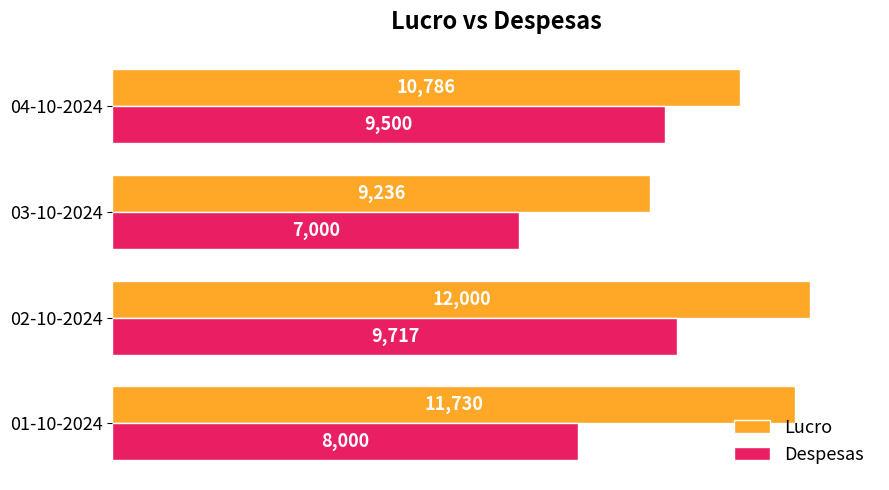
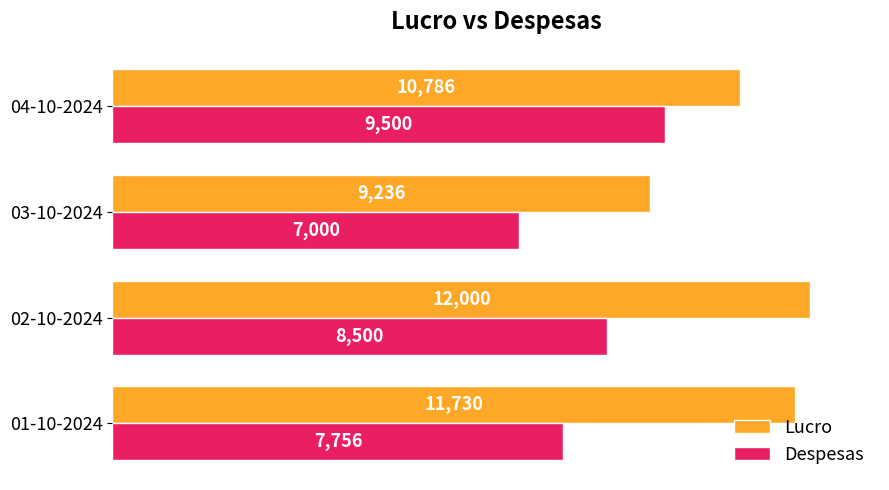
Despesas, 02-10-2024: 9,717 -> 8,500
Despesas, 01-10-2024: 8,000 -> 7,756
